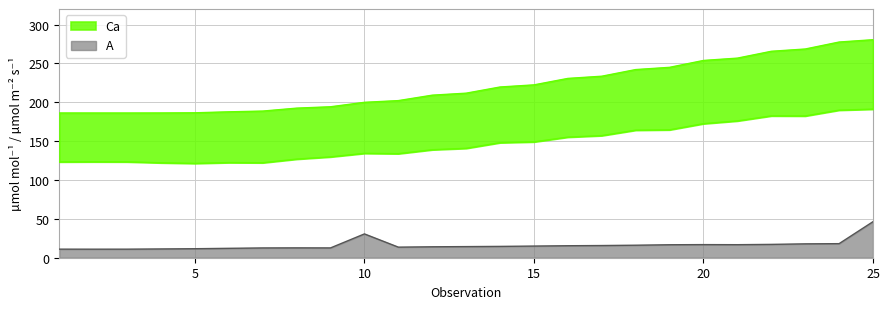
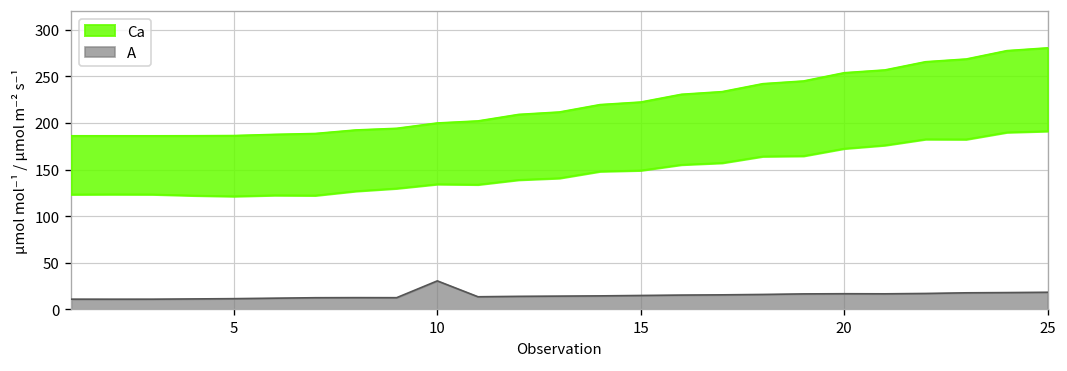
A, 25: 50 -> 20
